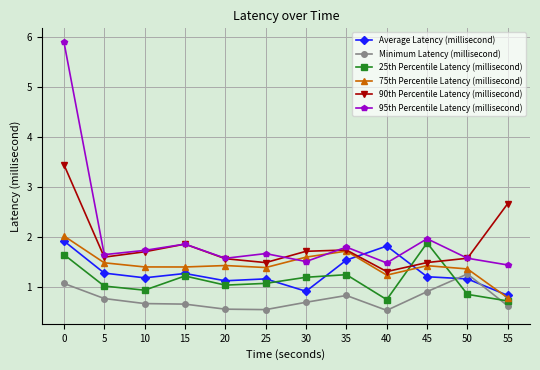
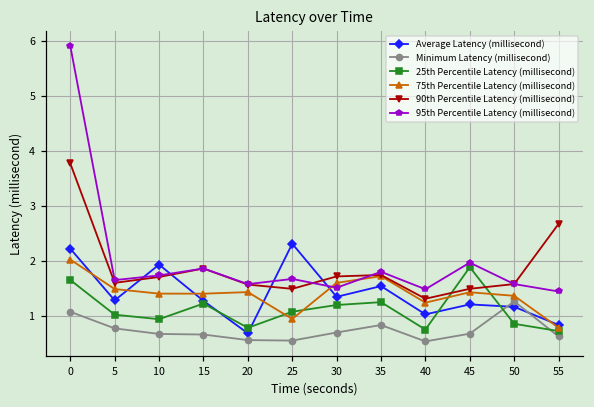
Average Latency (millisecond), 0: 1.9 -> 2.2
90th Percentile Latency (millisecond), 0: 3.4 -> 3.8
Average Latency (millisecond), 10: 1.2 -> 1.9
Average Latency (millisecond), 20: 1.1 -> 0.7
25th Percentile Latency (millisecond), 20: 1.0 -> 0.8
Average Latency (millisecond), 25: 1.2 -> 2.3
75th Percentile Latency (millisecond), 25: 1.4 -> 0.9
Average Latency (millisecond), 30: 0.9 -> 1.3
Average Latency (millisecond), 40: 1.8 -> 1.0
Minimum Latency (millisecond), 45: 0.9 -> 0.7
